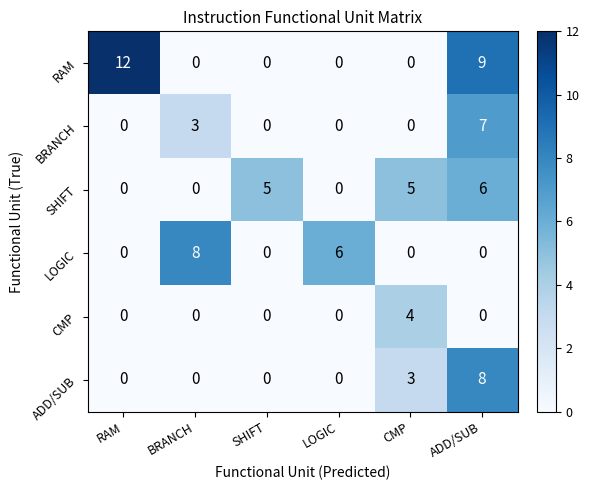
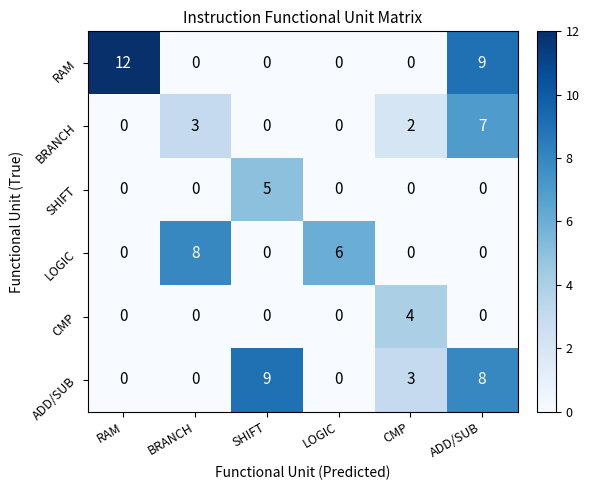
BRANCH, CMP: 0 -> 2
SHIFT, CMP: 5 -> 0
SHIFT, ADD/SUB: 6 -> 0
ADD/SUB, SHIFT: 0 -> 9
